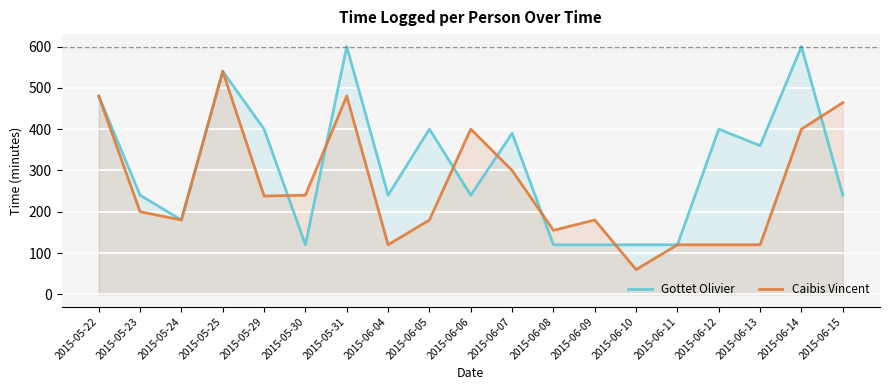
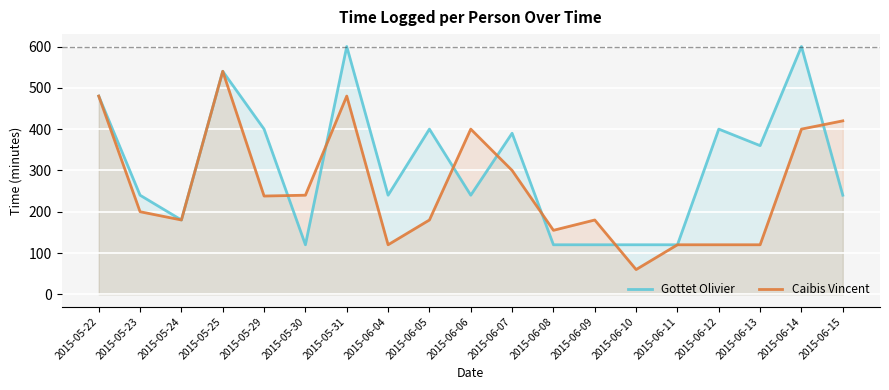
Caibis Vincent, 2015-06-15: 460 -> 420
